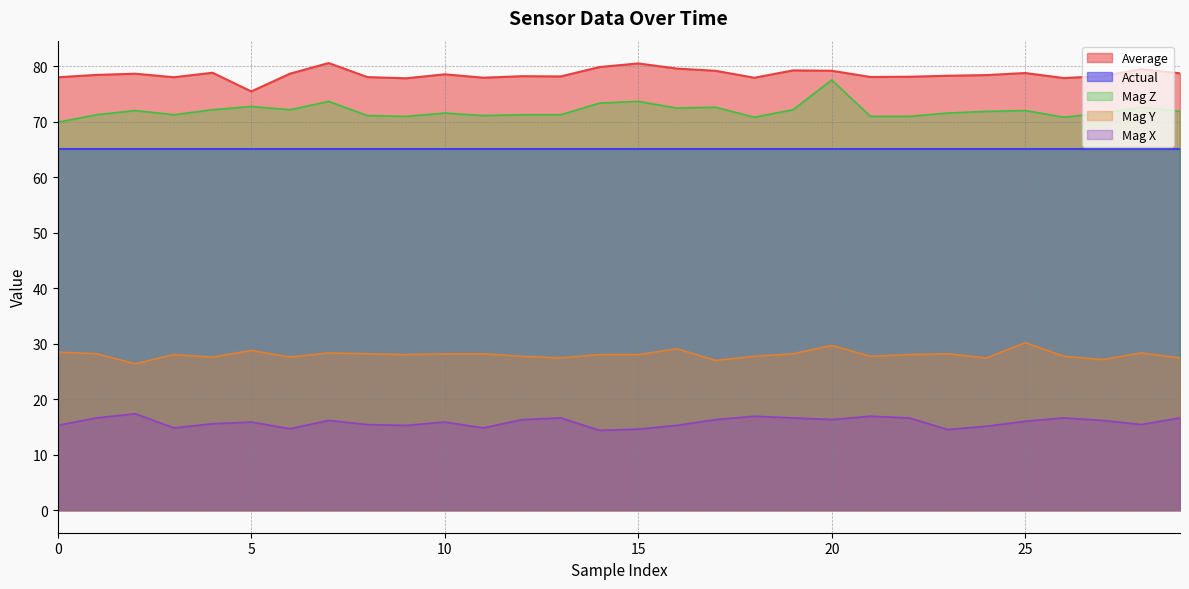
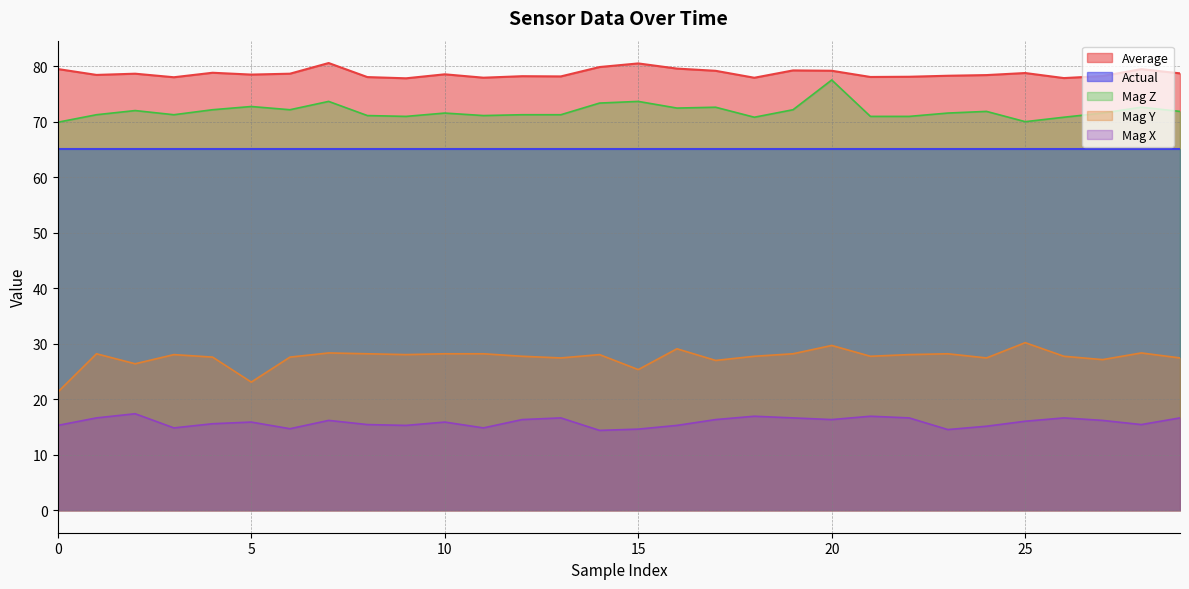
Average, 0: 78 -> 79
Mag Y, 0: 29 -> 21
Average, 5: 75 -> 78
Mag Y, 5: 29 -> 23
Mag Y, 15: 28 -> 25
Mag Z, 25: 72 -> 70
